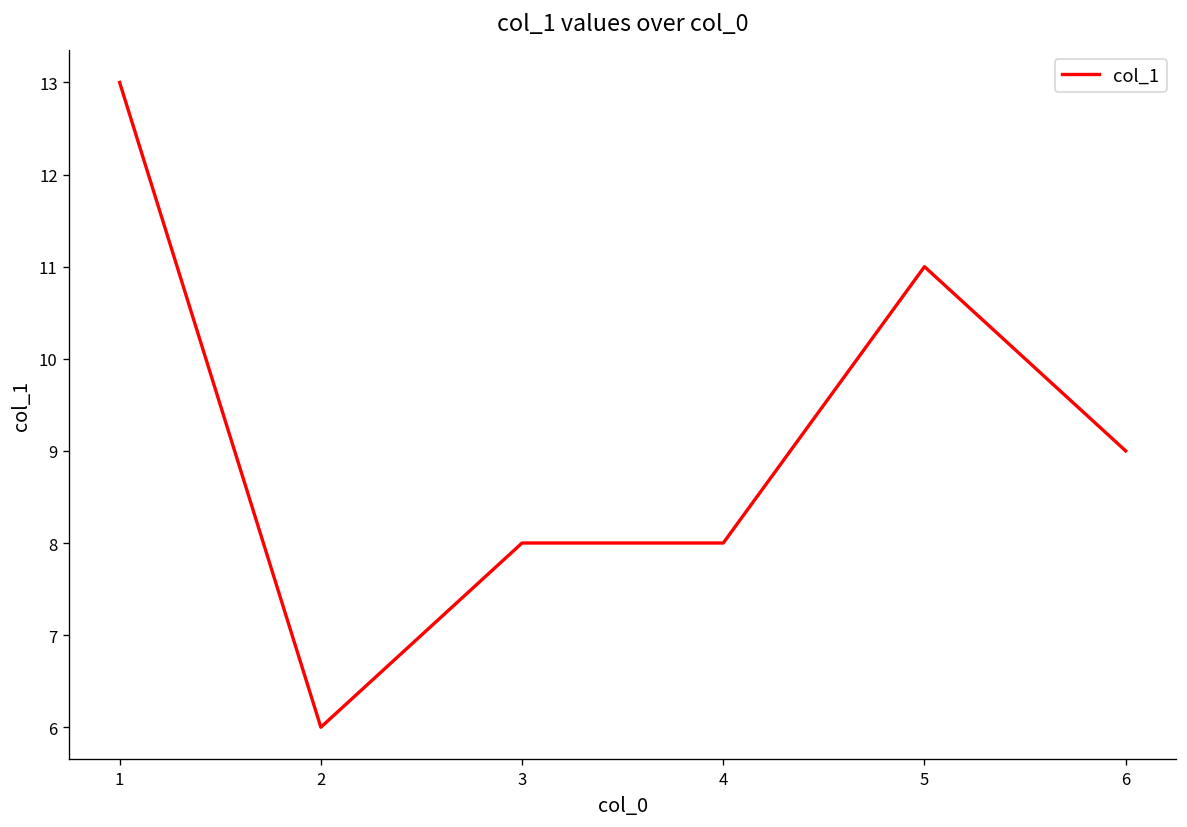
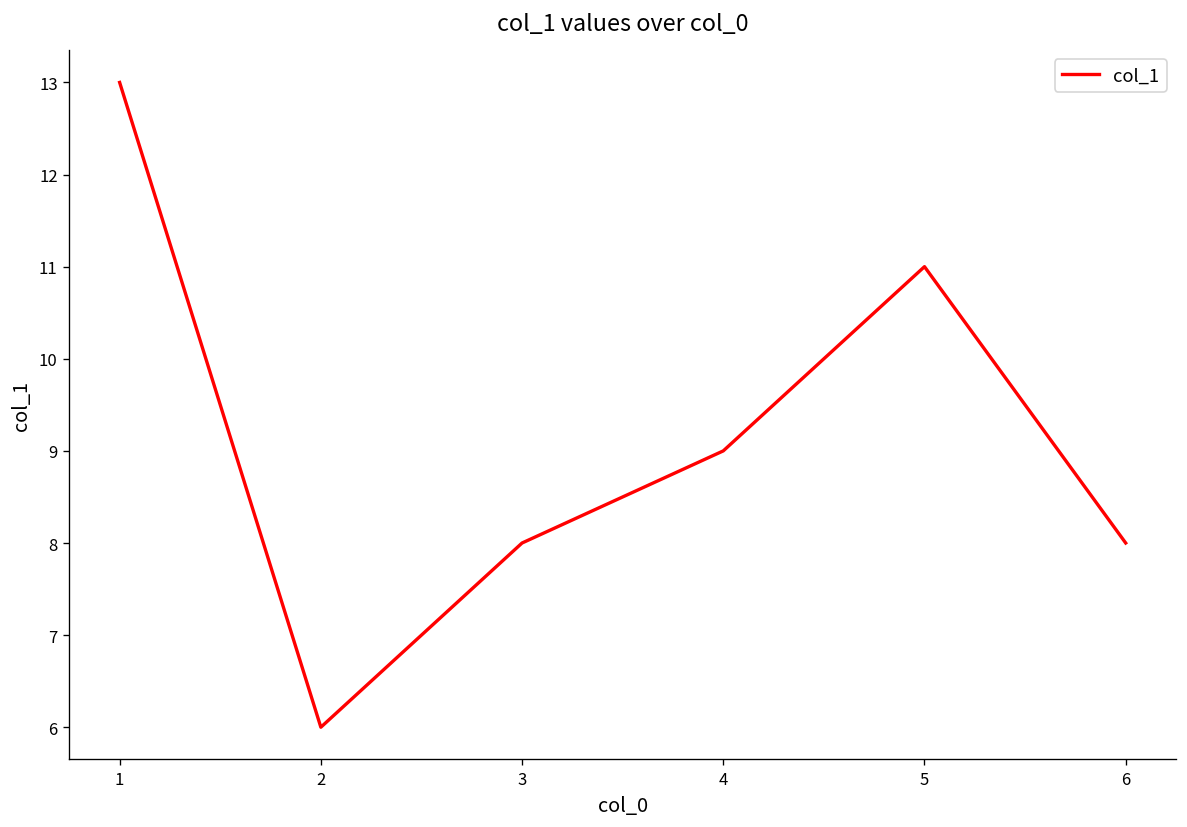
4: 8 -> 9
6: 9 -> 8
